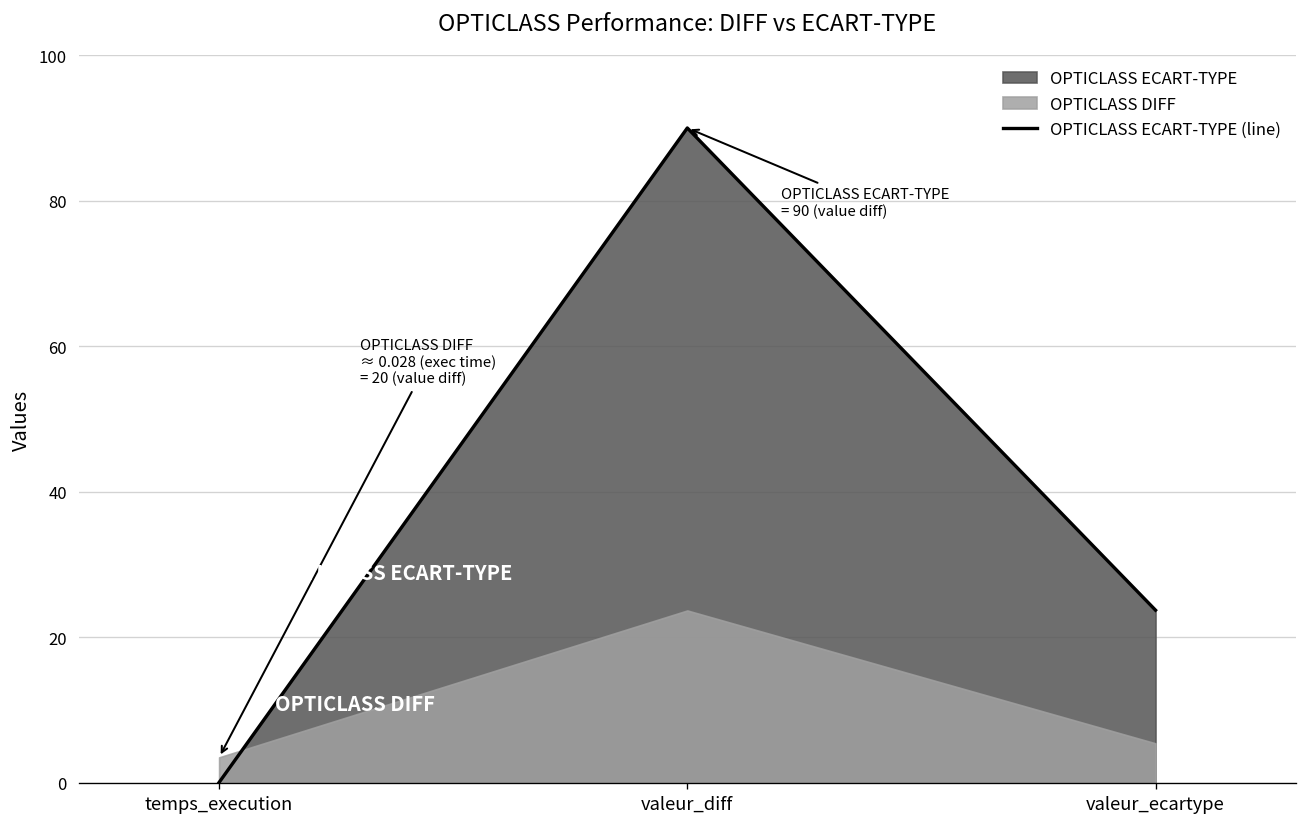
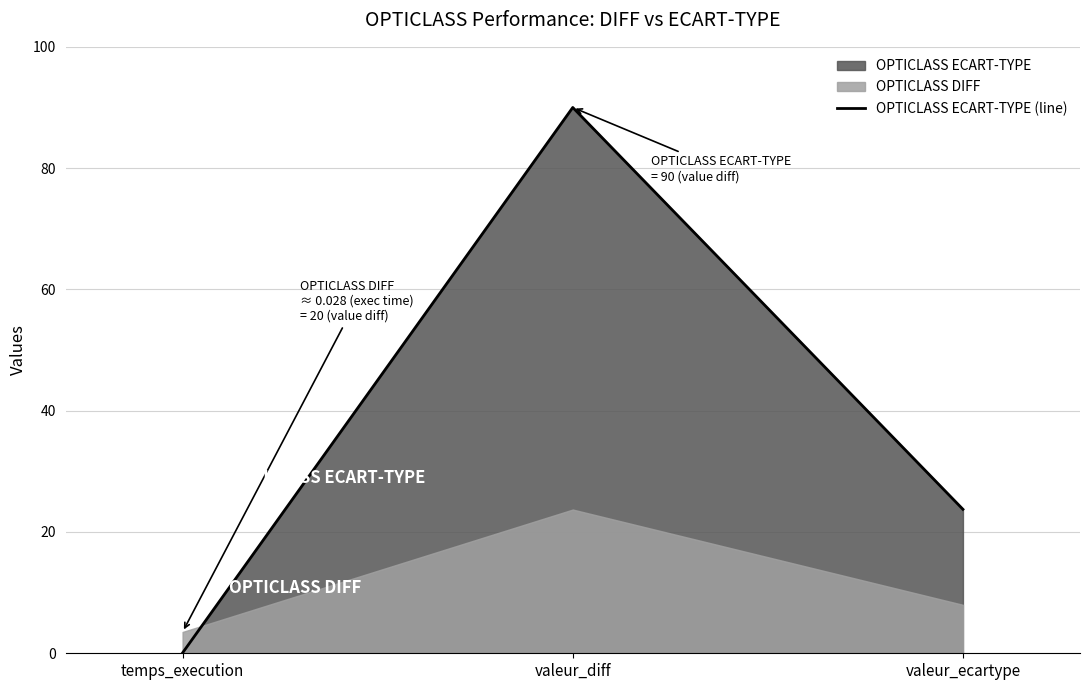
OPTICLASS DIFF, valeur_ecartype: 5 -> 8
